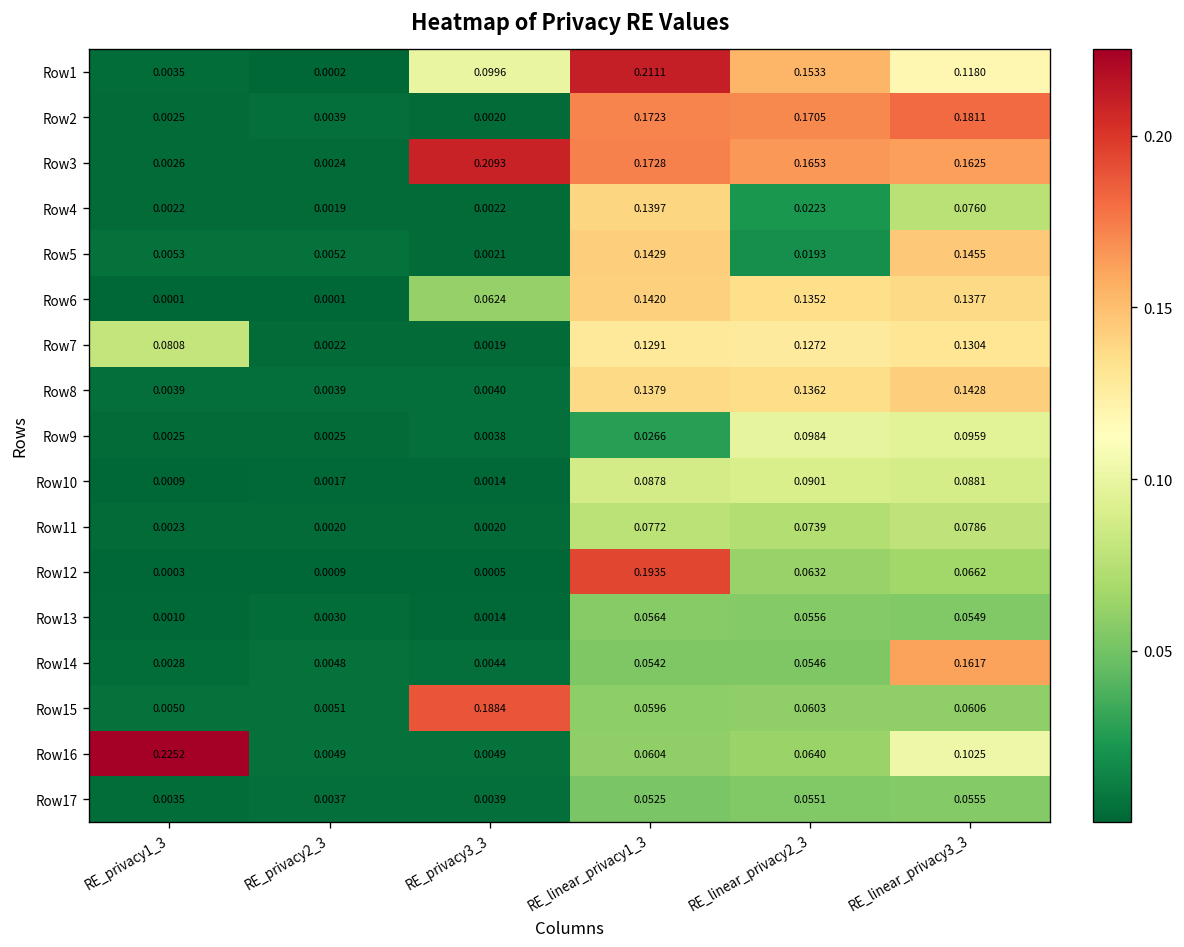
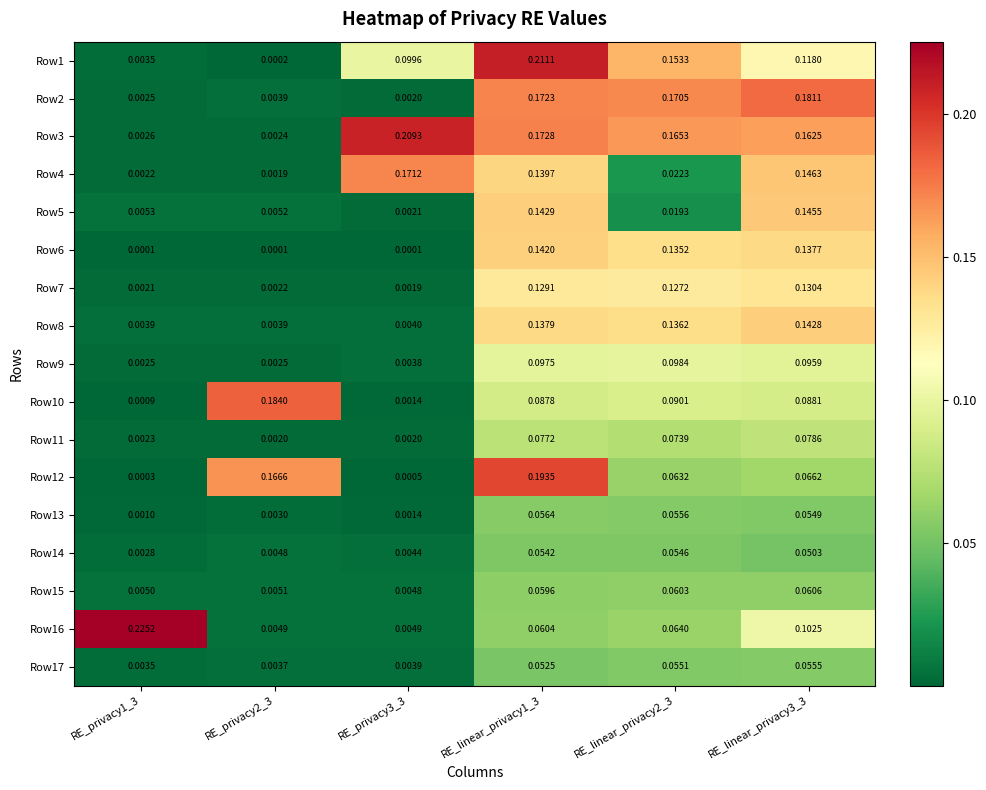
Row4, RE_privacy3_3: 0.0022 -> 0.1712
Row4, RE_linear_privacy3_3: 0.0760 -> 0.1463
Row6, RE_privacy3_3: 0.0624 -> 0.0001
Row7, RE_privacy1_3: 0.0808 -> 0.0021
Row9, RE_linear_privacy1_3: 0.0266 -> 0.0975
Row10, RE_privacy2_3: 0.0017 -> 0.1840
Row12, RE_privacy2_3: 0.0009 -> 0.1666
Row14, RE_linear_privacy3_3: 0.1617 -> 0.0503
Row15, RE_privacy3_3: 0.1884 -> 0.0048
